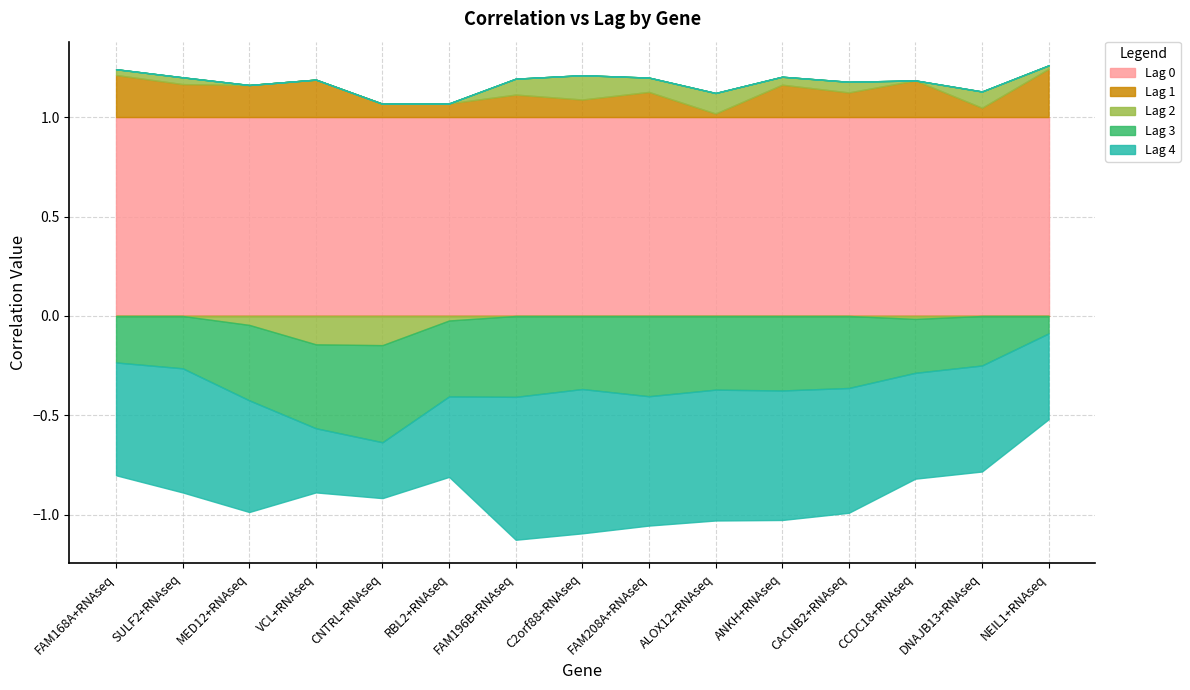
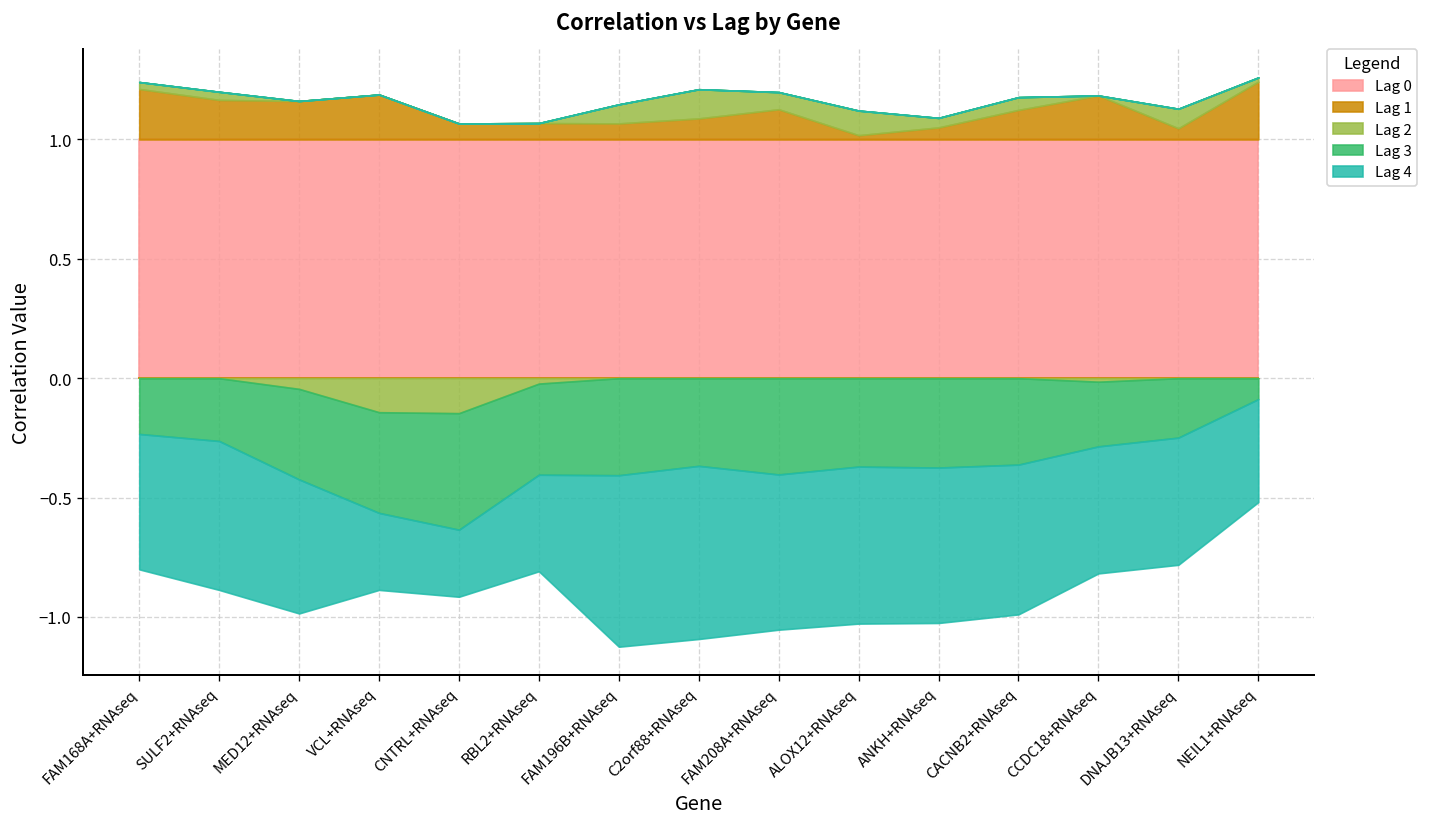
Lag 1, FAM196B+RNAseq: 0.11 -> 0.07
Lag 1, ANKH+RNAseq: 0.16 -> 0.05
